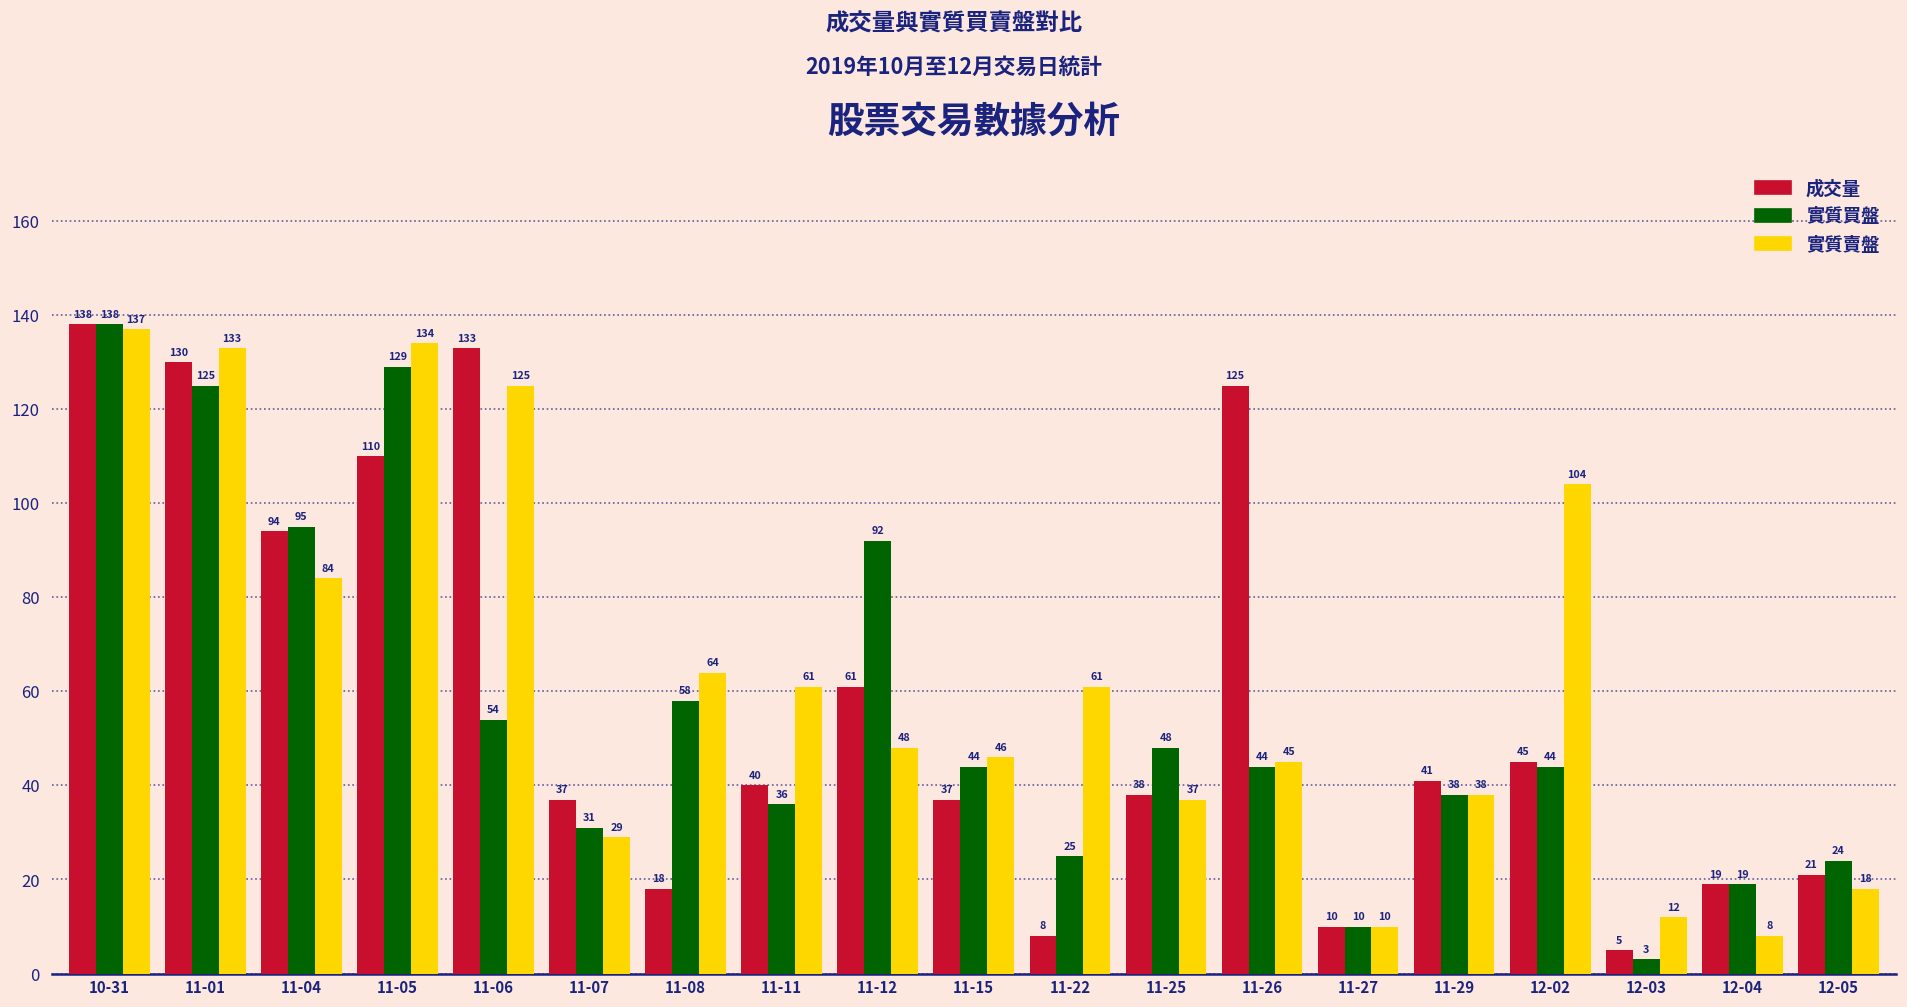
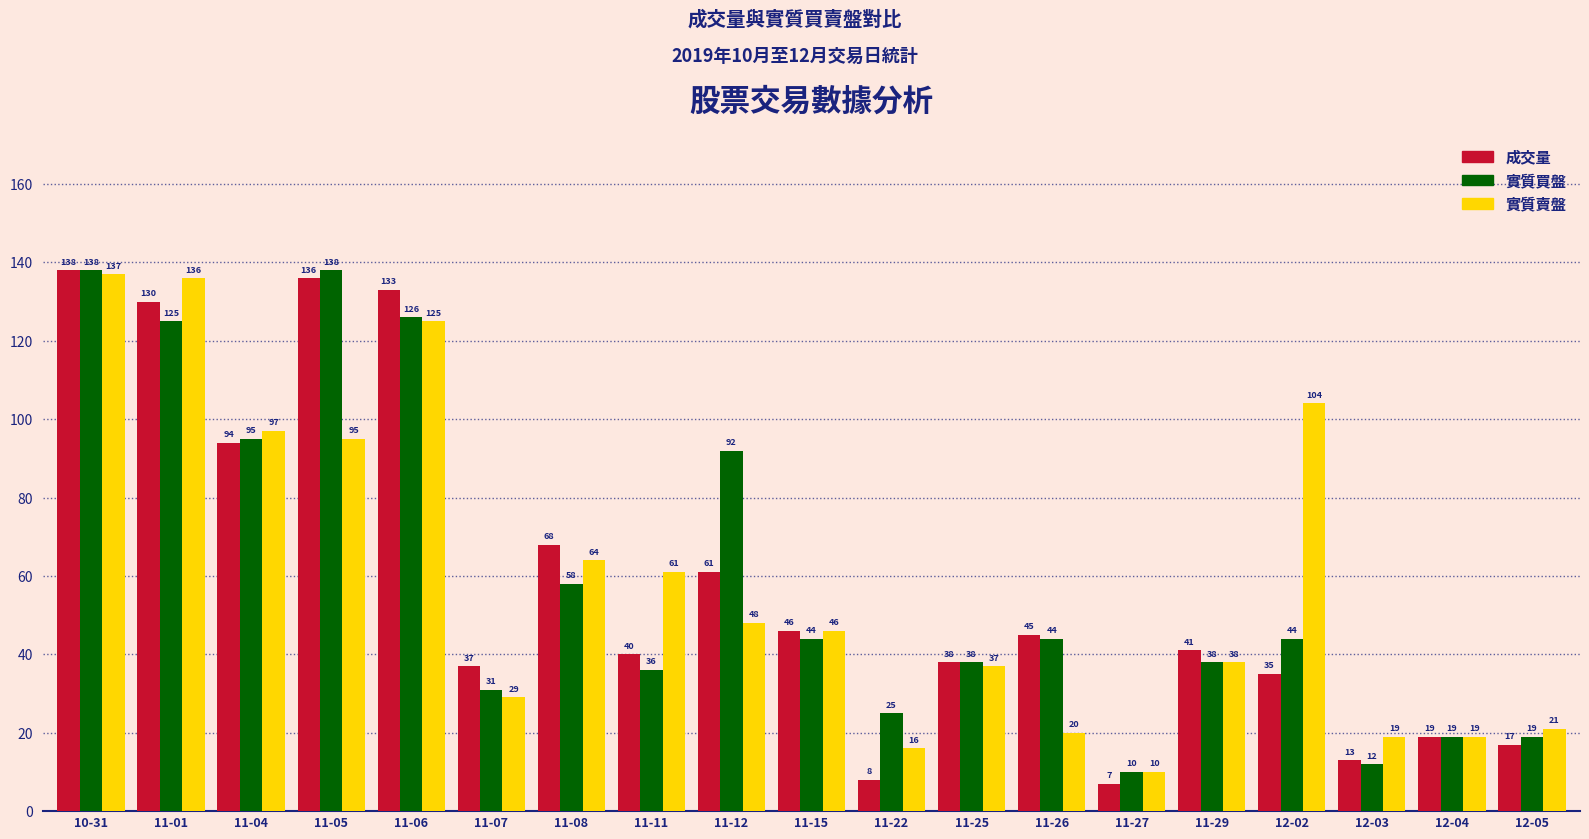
實質賣盤, 11-01: 133 -> 136
實質賣盤, 11-04: 84 -> 97
成交量, 11-05: 110 -> 136
實質買盤, 11-05: 129 -> 138
實質賣盤, 11-05: 134 -> 95
實質買盤, 11-06: 54 -> 126
成交量, 11-08: 18 -> 68
成交量, 11-15: 37 -> 46
實質賣盤, 11-22: 61 -> 16
實質買盤, 11-25: 48 -> 38
成交量, 11-26: 125 -> 45
實質賣盤, 11-26: 45 -> 20
成交量, 11-27: 10 -> 7
成交量, 12-02: 45 -> 35
成交量, 12-03: 5 -> 13
實質買盤, 12-03: 3 -> 12
實質賣盤, 12-03: 12 -> 19
實質賣盤, 12-04: 8 -> 19
成交量, 12-05: 21 -> 17
實質買盤, 12-05: 24 -> 19
實質賣盤, 12-05: 18 -> 21
